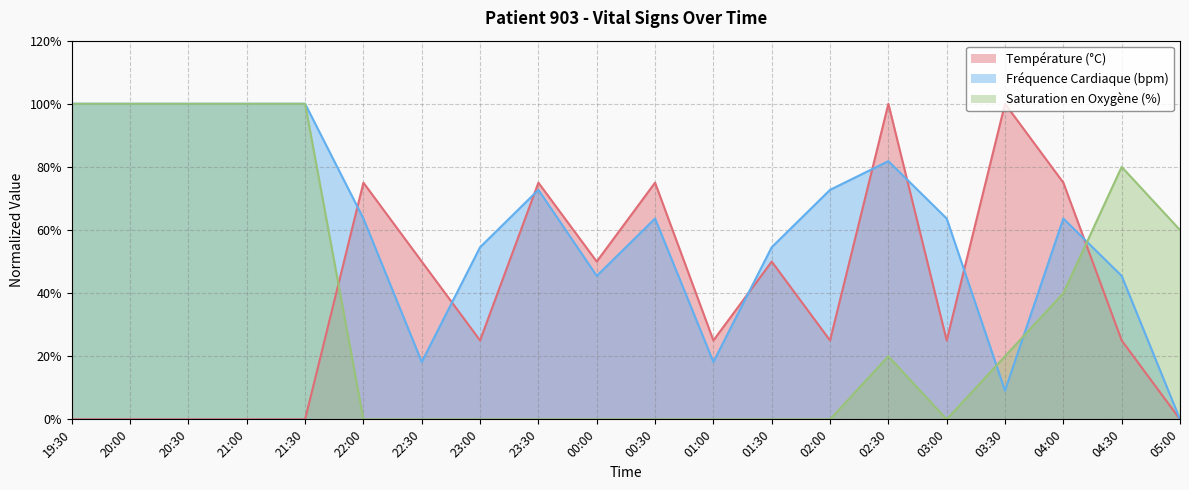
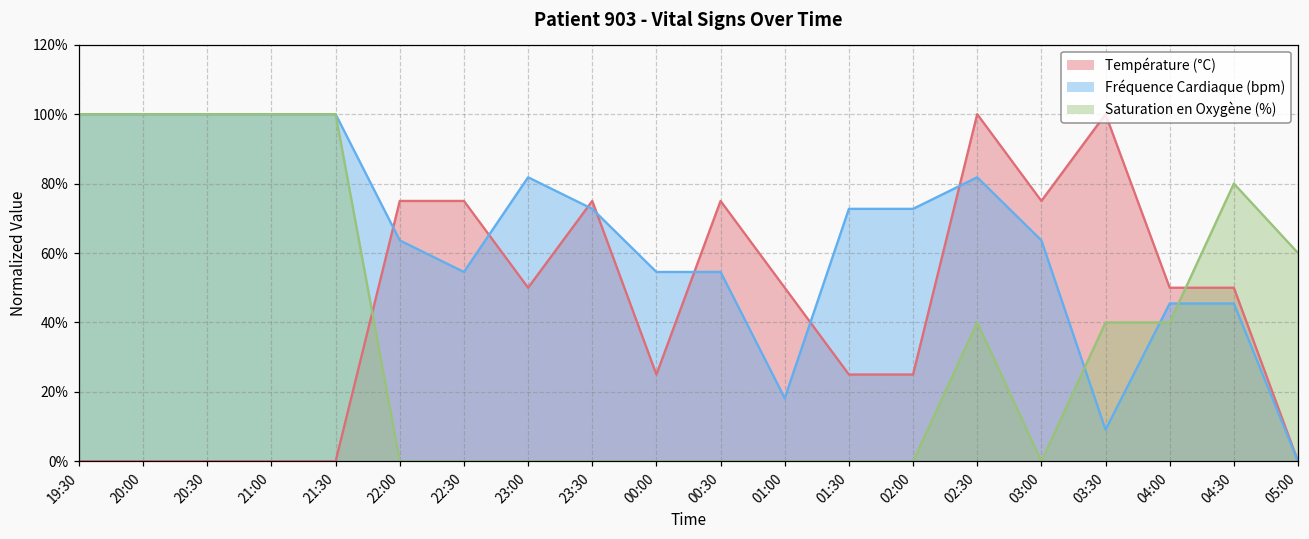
Température (°C), 22:30: 50% -> 75%
Fréquence Cardiaque (bpm), 22:30: 18% -> 55%
Température (°C), 23:00: 25% -> 50%
Fréquence Cardiaque (bpm), 23:00: 55% -> 82%
Température (°C), 00:00: 50% -> 25%
Fréquence Cardiaque (bpm), 00:00: 45% -> 55%
Fréquence Cardiaque (bpm), 00:30: 64% -> 55%
Température (°C), 01:00: 25% -> 50%
Température (°C), 01:30: 50% -> 25%
Fréquence Cardiaque (bpm), 01:30: 55% -> 73%
Saturation en Oxygène (%), 02:30: 20% -> 40%
Température (°C), 03:00: 25% -> 75%
Saturation en Oxygène (%), 03:30: 20% -> 40%
Température (°C), 04:00: 75% -> 50%
Fréquence Cardiaque (bpm), 04:00: 64% -> 45%
Température (°C), 04:30: 25% -> 50%
